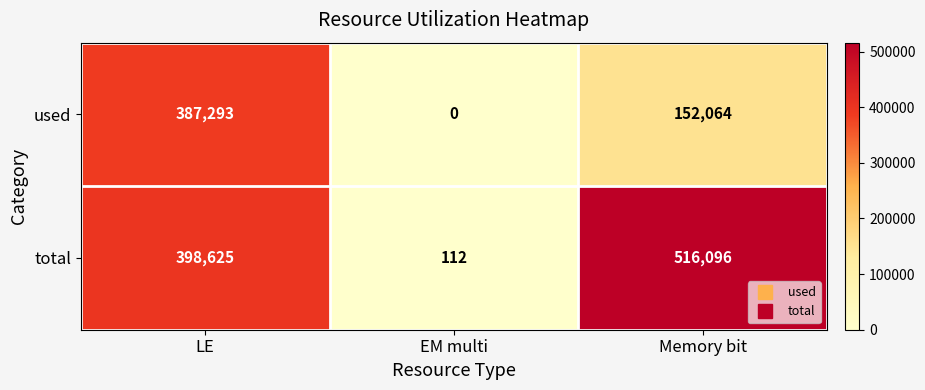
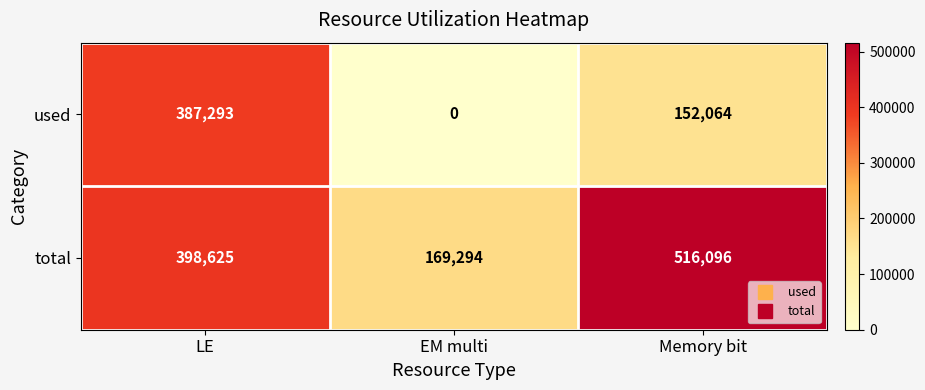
total, EM multi: 112 -> 169,294
